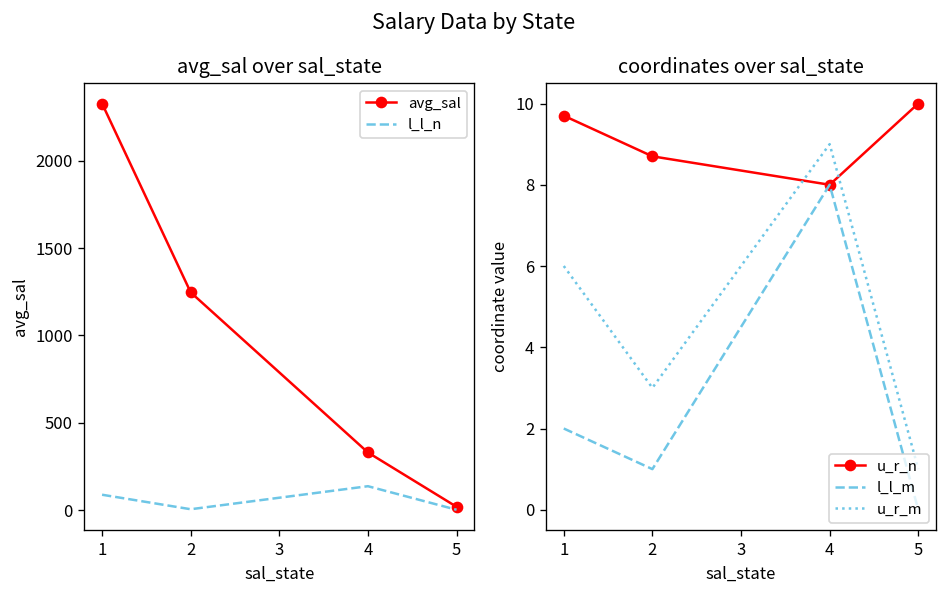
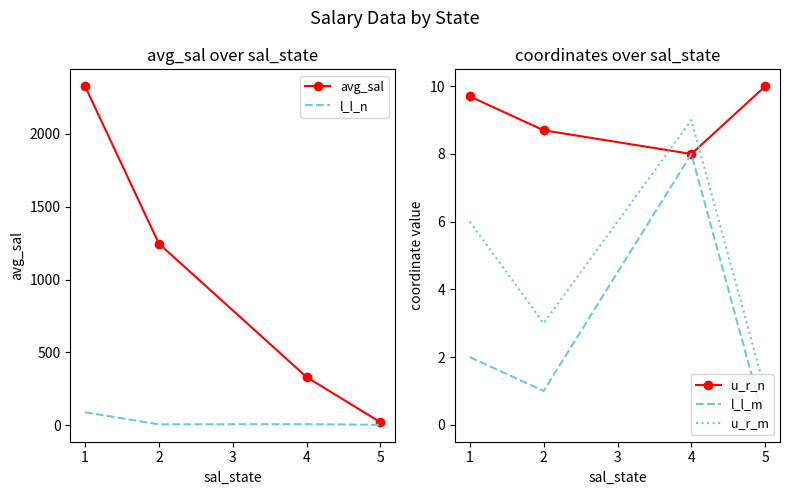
avg_sal over sal_state, l_l_n, 4: 140 -> 10
